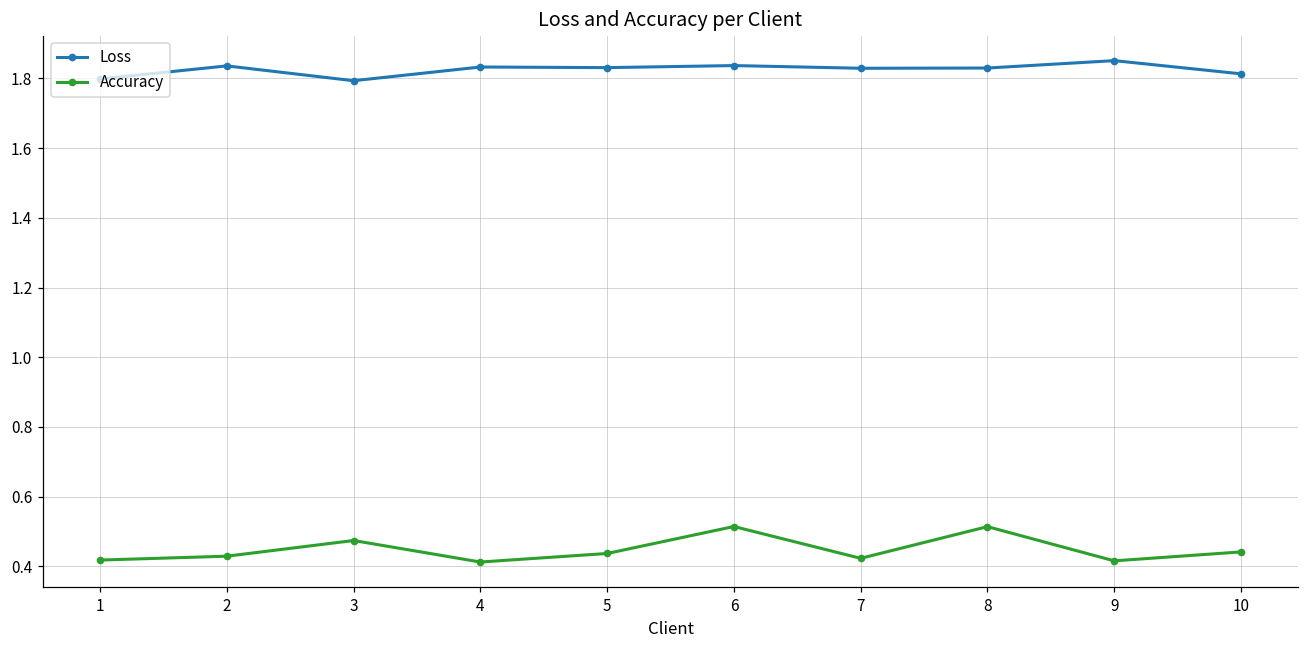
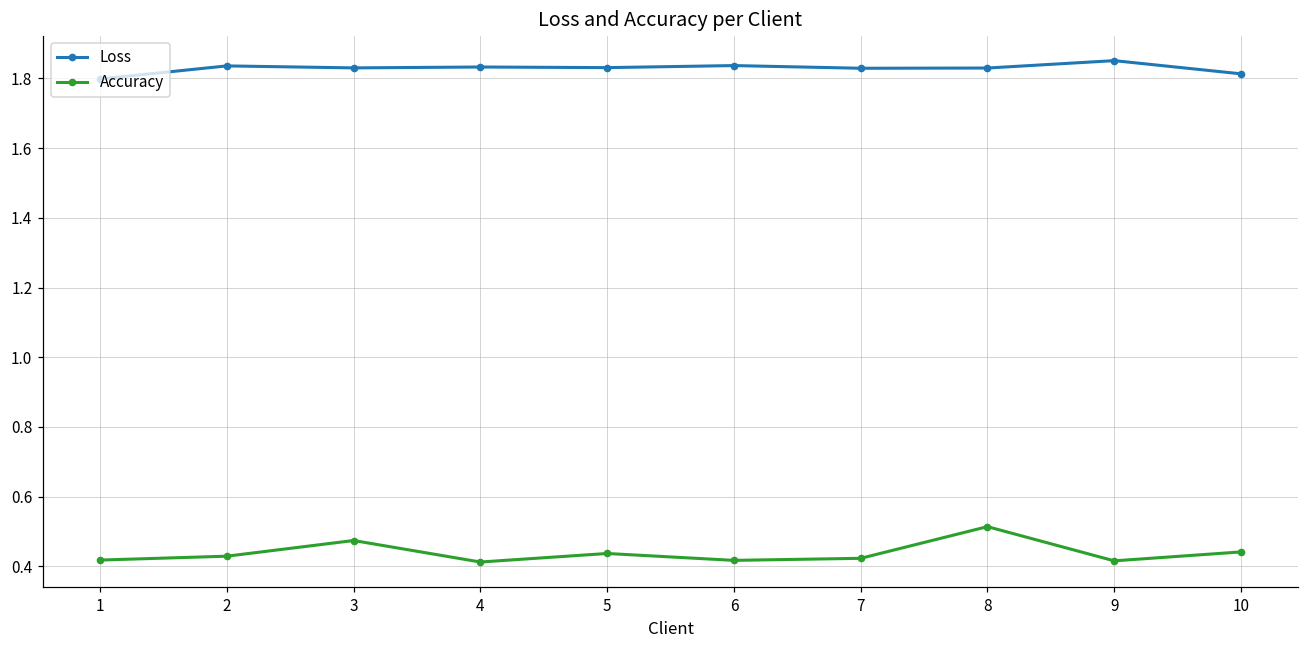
Loss, 3: 1.79 -> 1.83
Accuracy, 6: 0.51 -> 0.42
